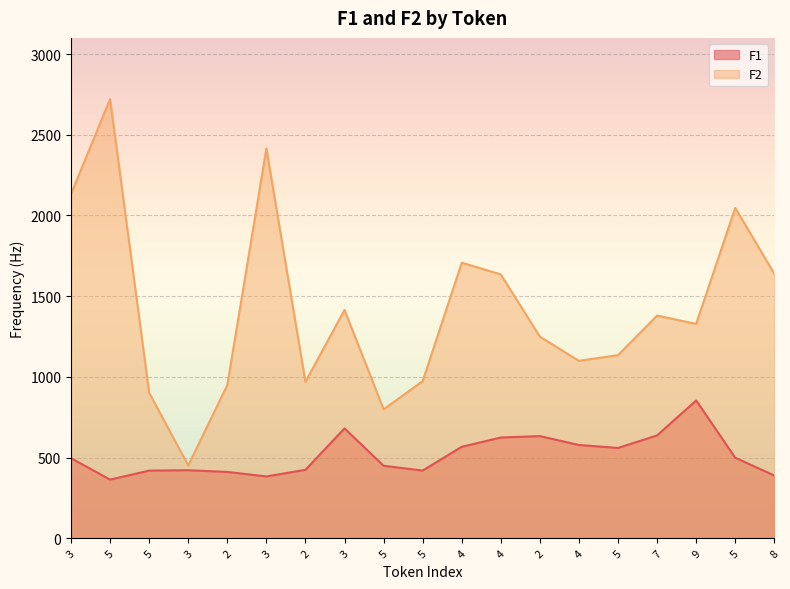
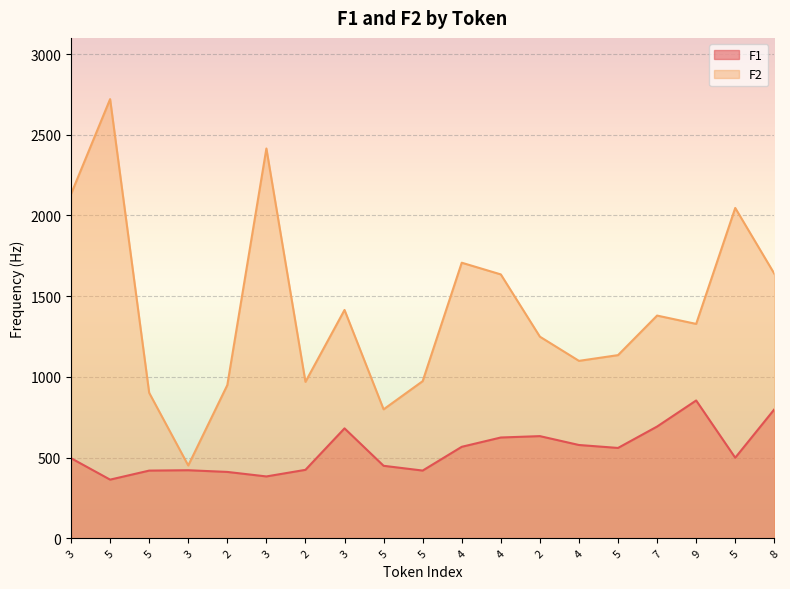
F1, 7: 640 -> 690
F1, 8: 390 -> 800
